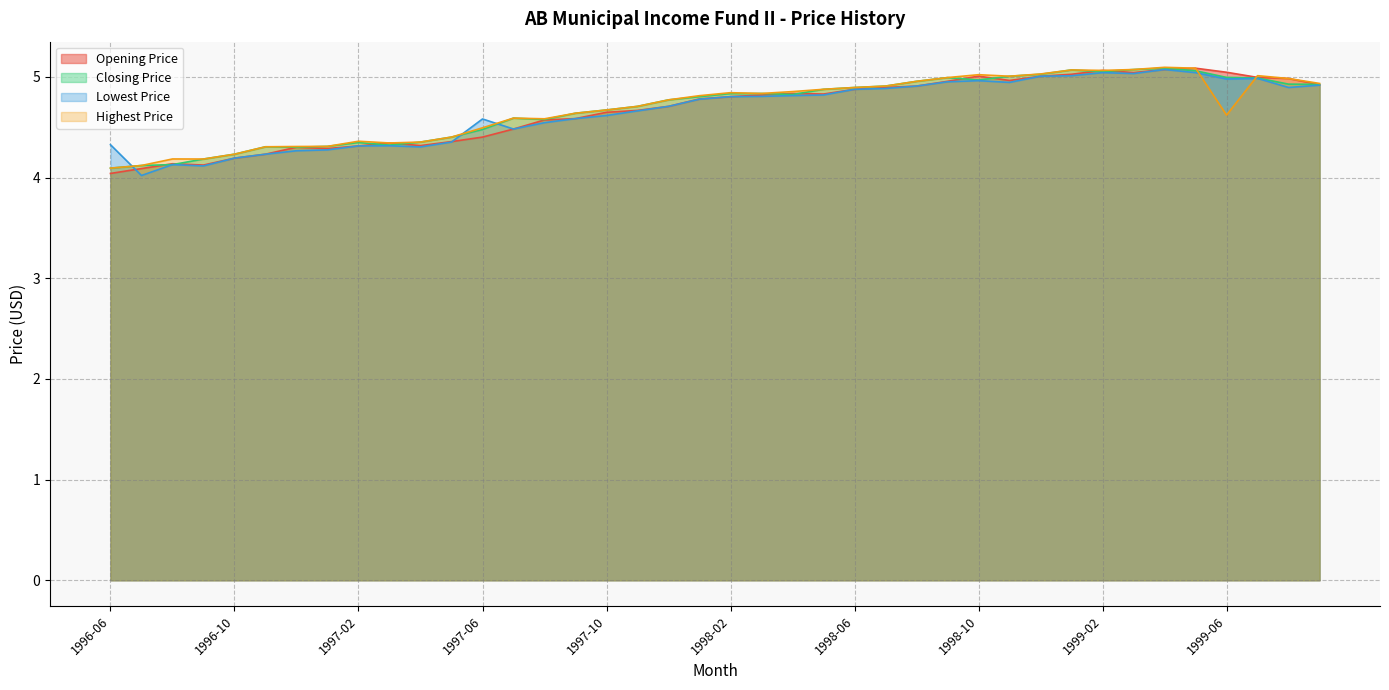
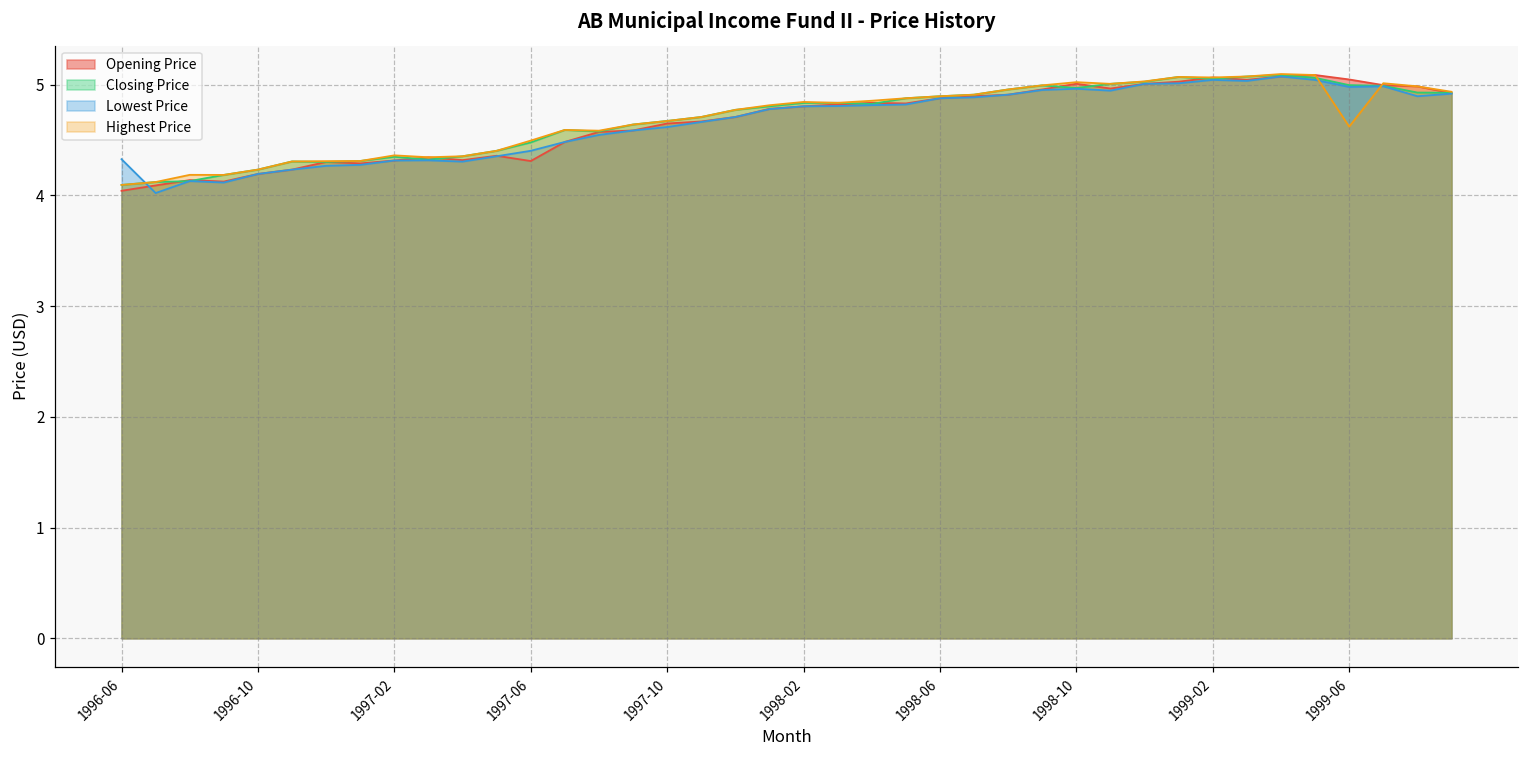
Opening Price, 1997-06: 4.40 -> 4.31
Lowest Price, 1997-06: 4.58 -> 4.40
